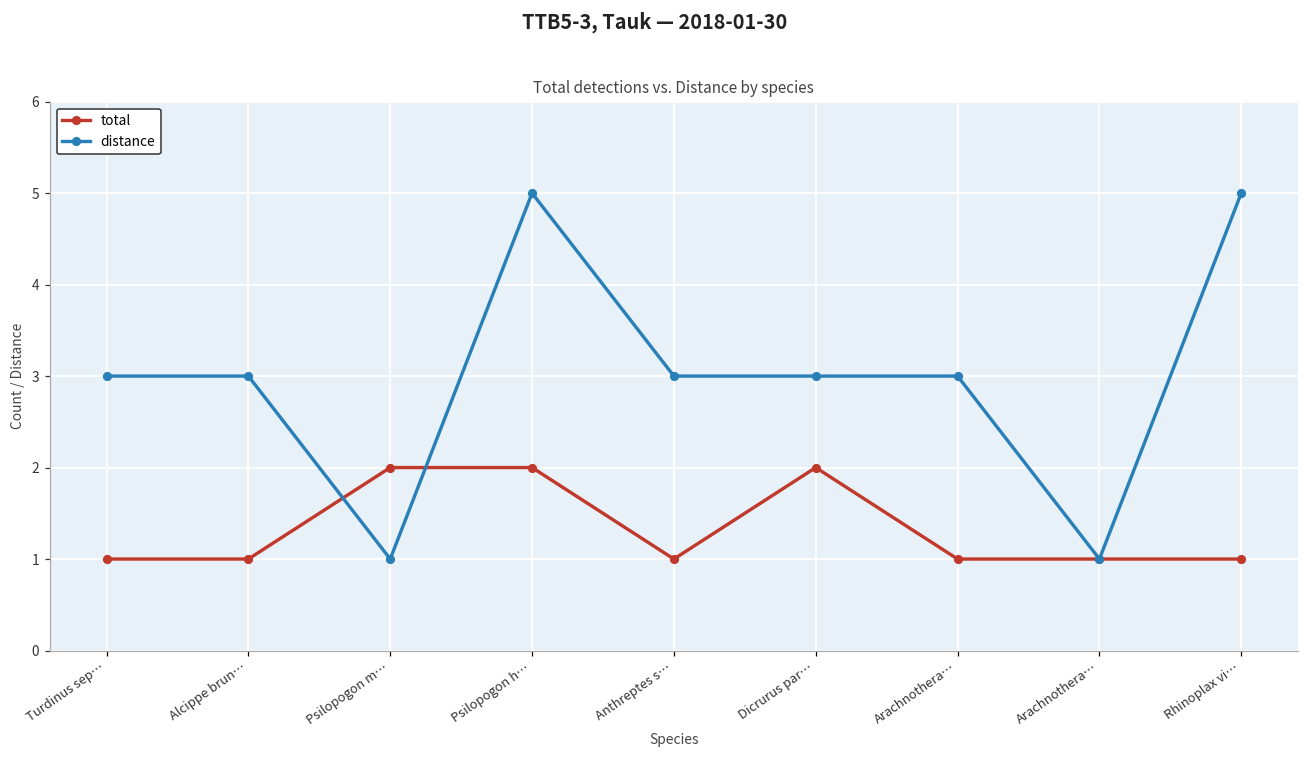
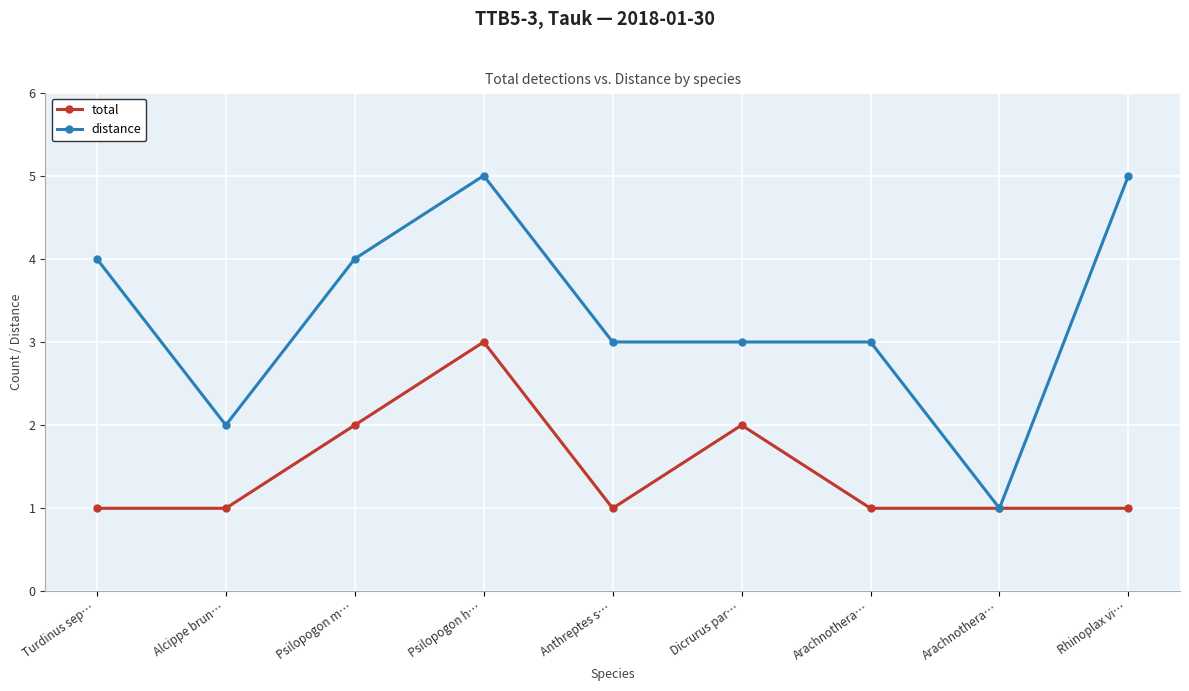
distance, Turdinus sep…: 3 -> 4
distance, Alcippe brun…: 3 -> 2
distance, Psilopogon m…: 1 -> 4
total, Psilopogon h…: 2 -> 3
